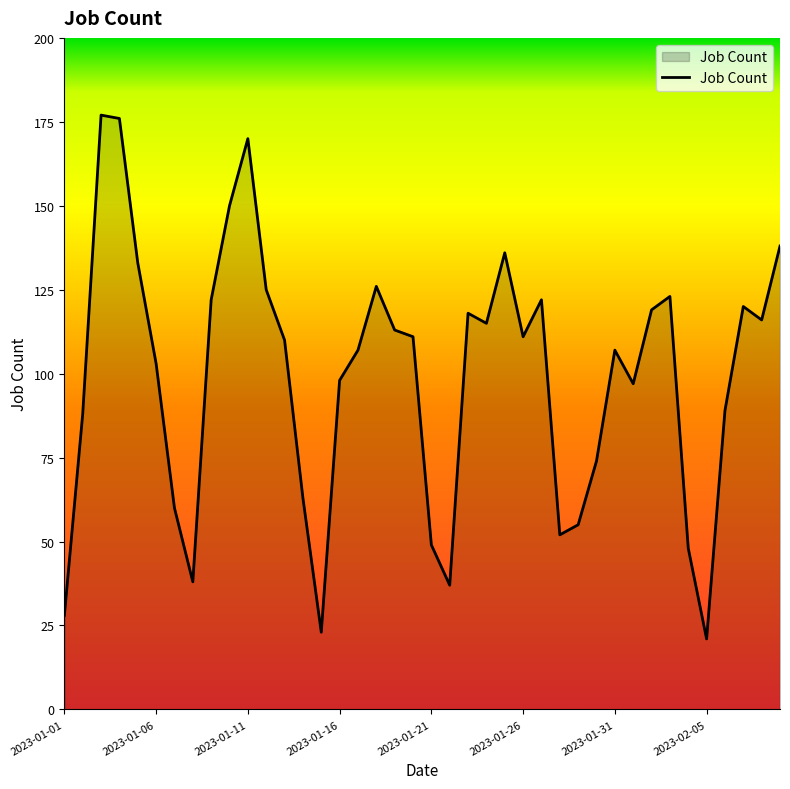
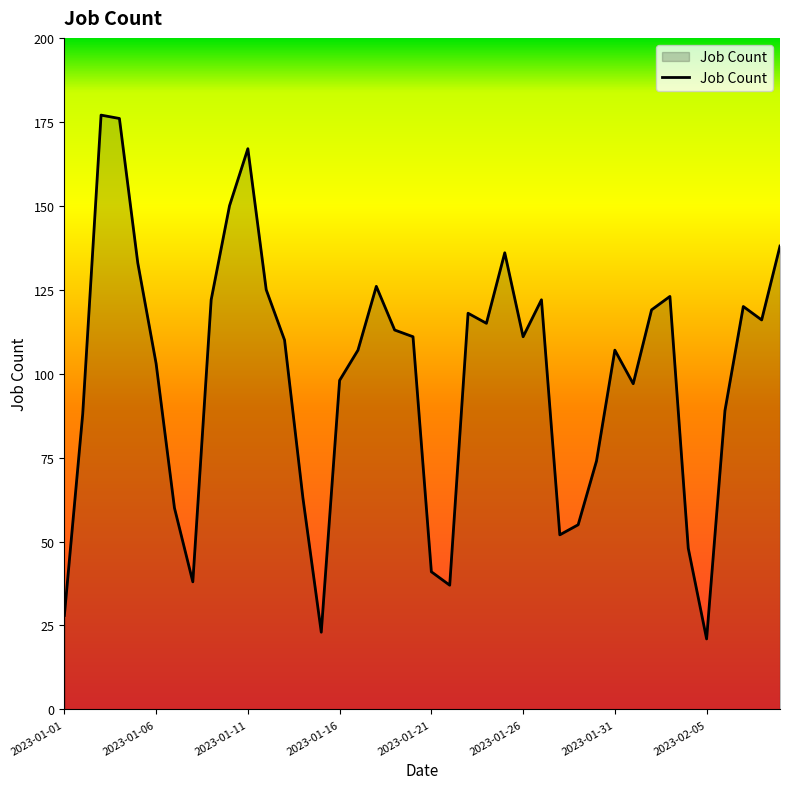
2023-01-11: 170 -> 167
2023-01-21: 49 -> 41
